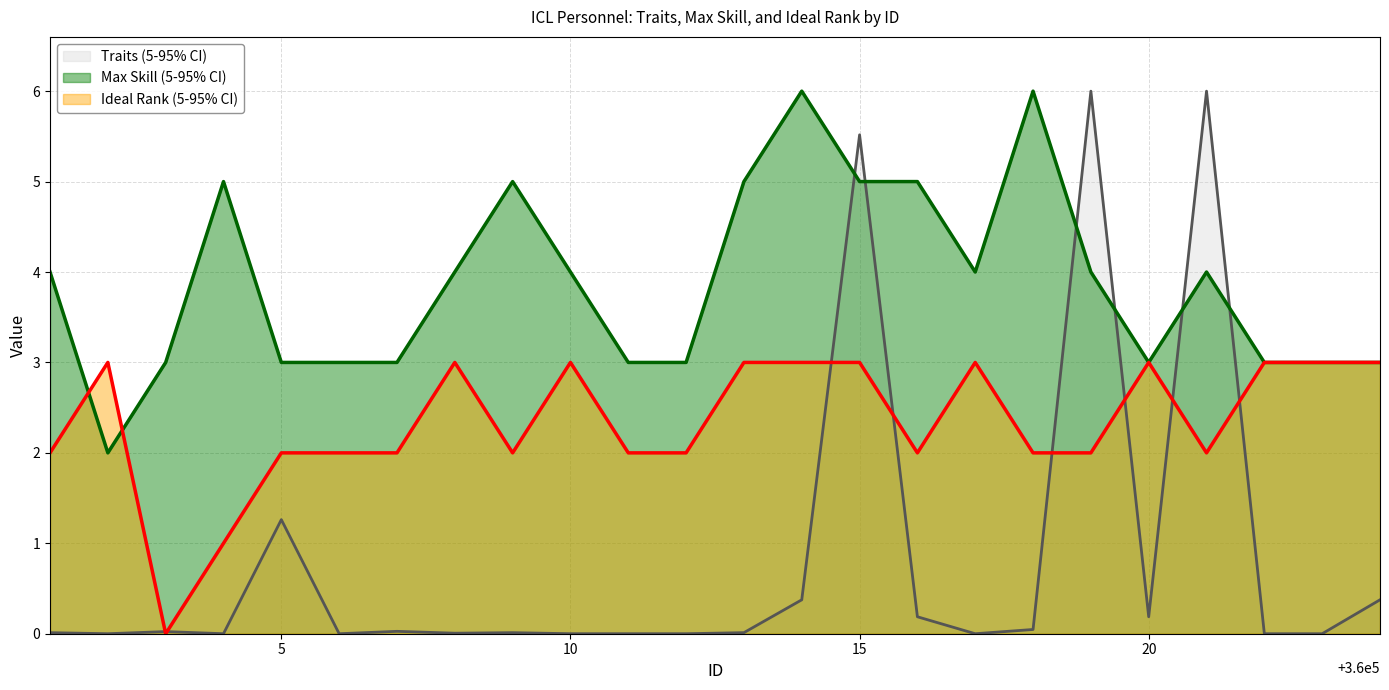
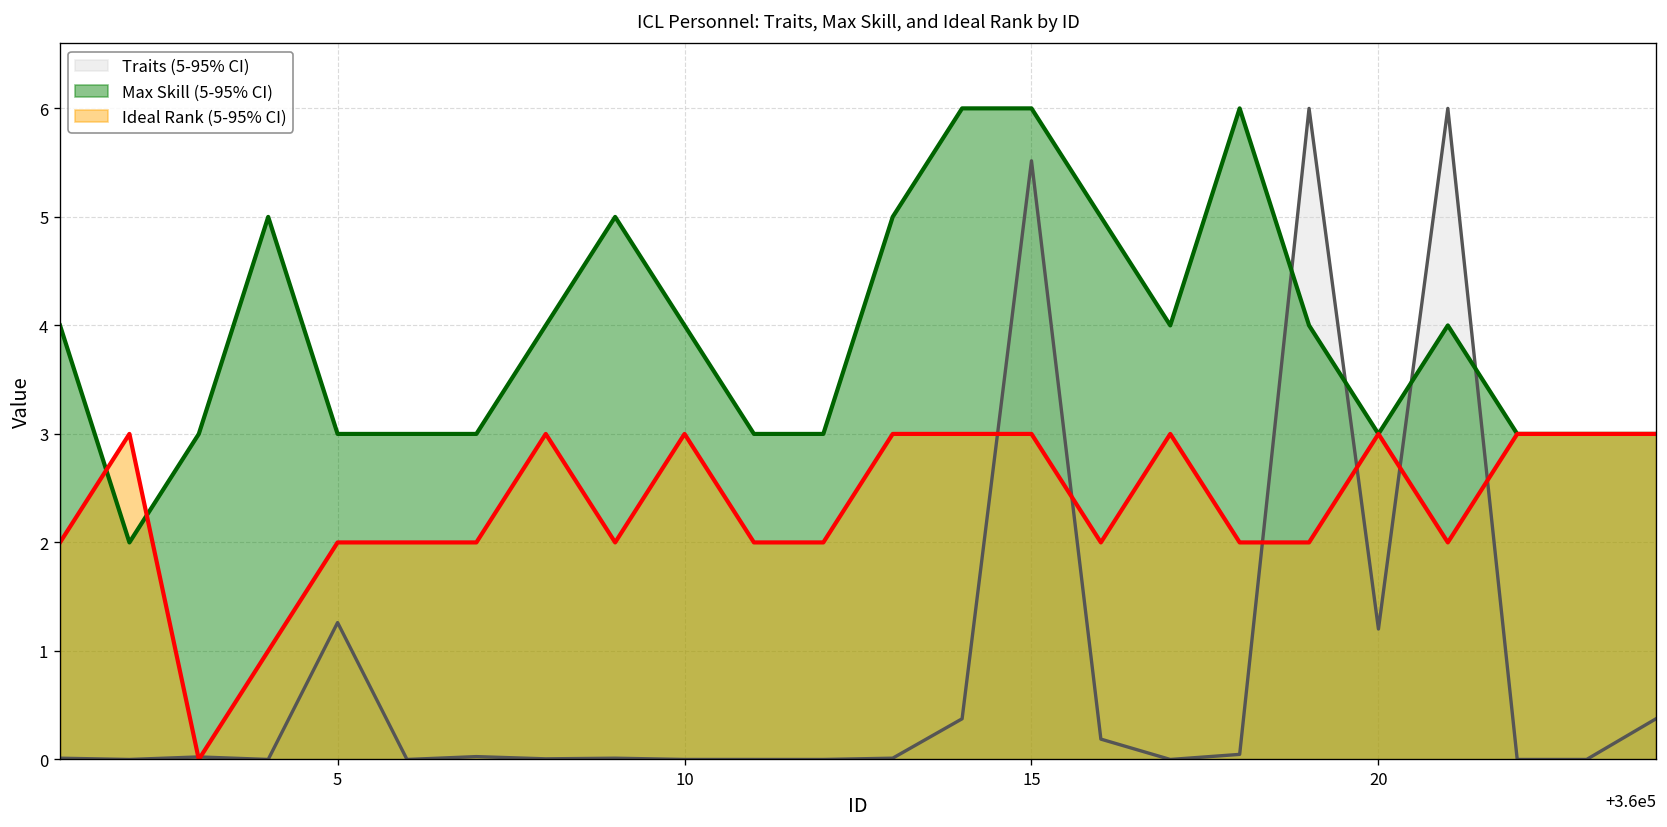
Max Skill (5-95% CI), 15: 5 -> 6
Traits (5-95% CI), 20: 0.2 -> 1.2
